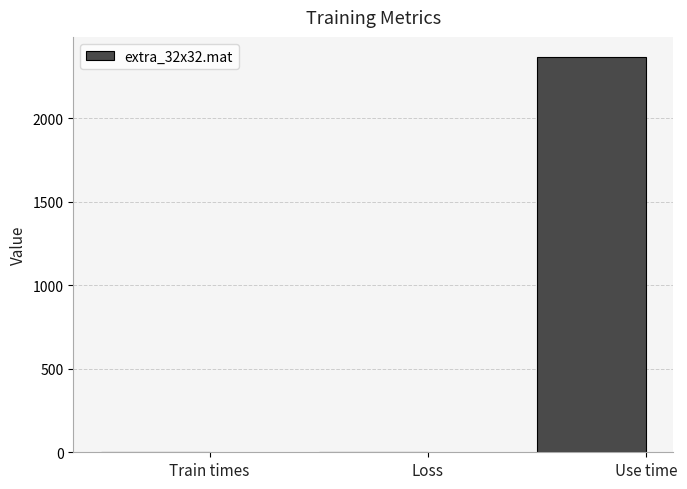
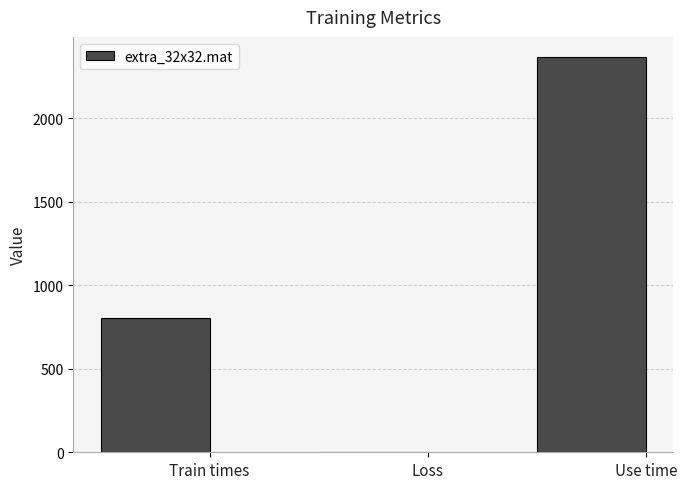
Train times: 0 -> 800
